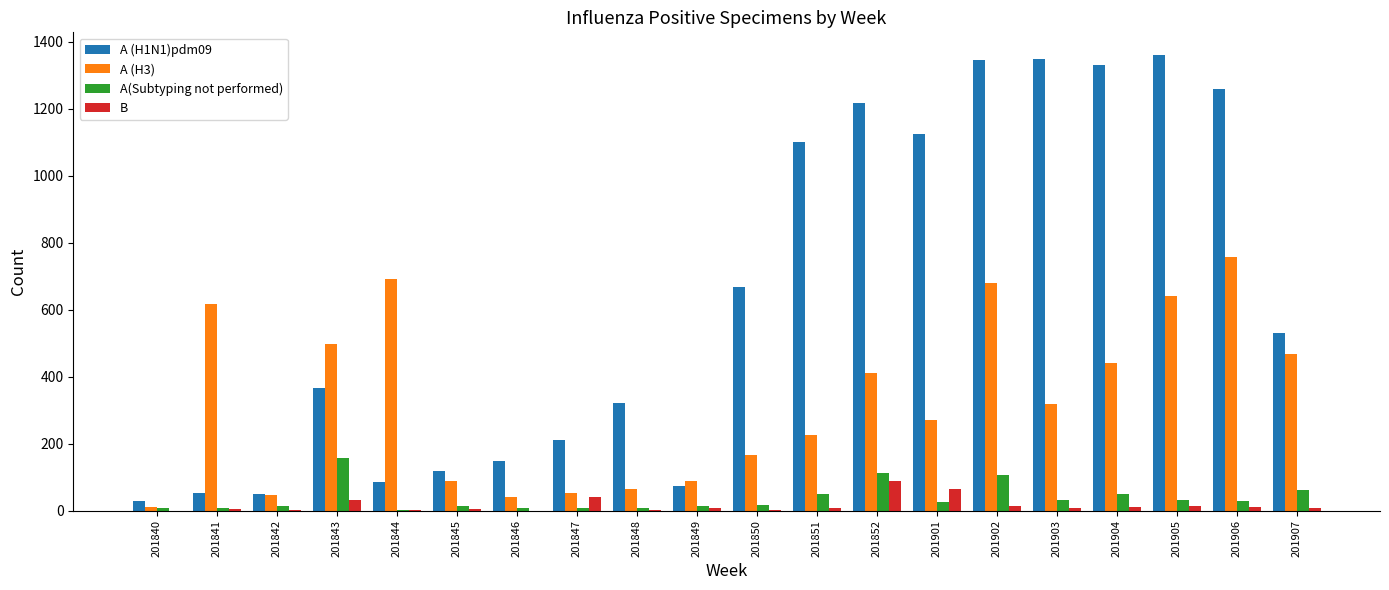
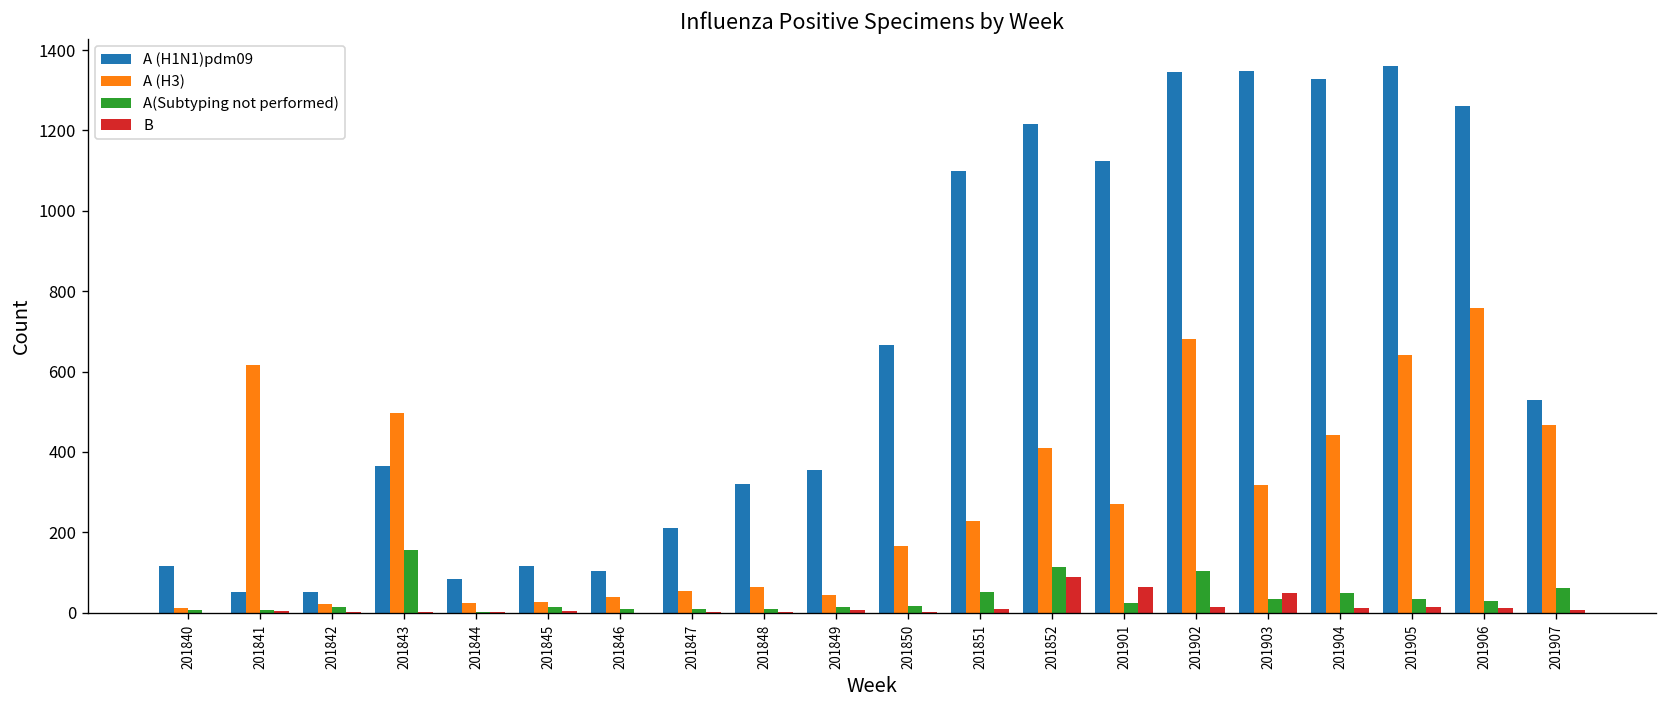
A (H1N1)pdm09, 201840: 30 -> 120
A (H3), 201842: 50 -> 20
B, 201843: 30 -> 0
A (H3), 201844: 690 -> 20
A (H3), 201845: 90 -> 30
A (H1N1)pdm09, 201846: 150 -> 110
B, 201847: 40 -> 0
A (H1N1)pdm09, 201849: 70 -> 360
A (H3), 201849: 90 -> 40
B, 201903: 10 -> 50
